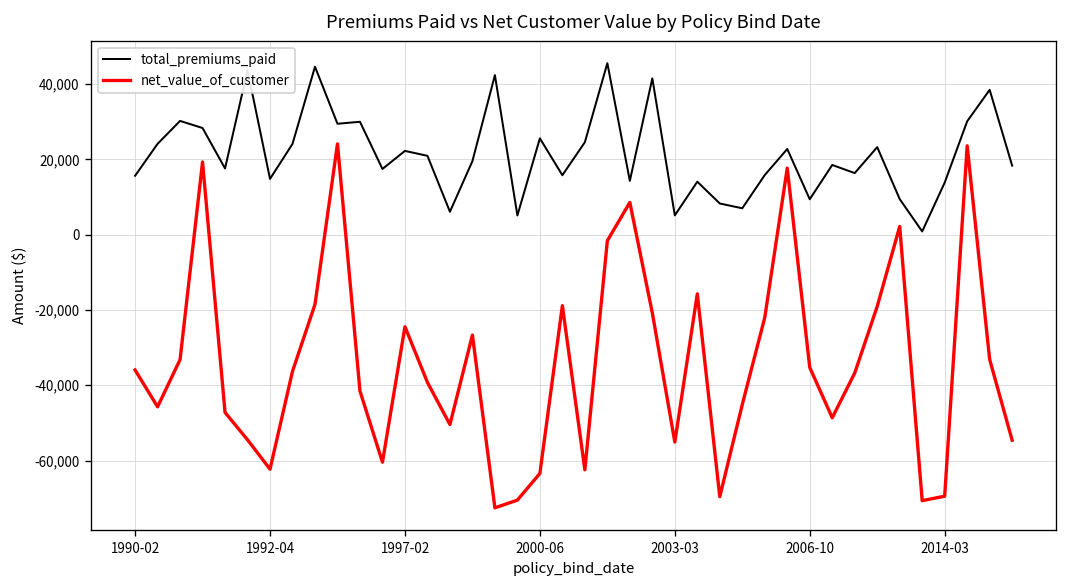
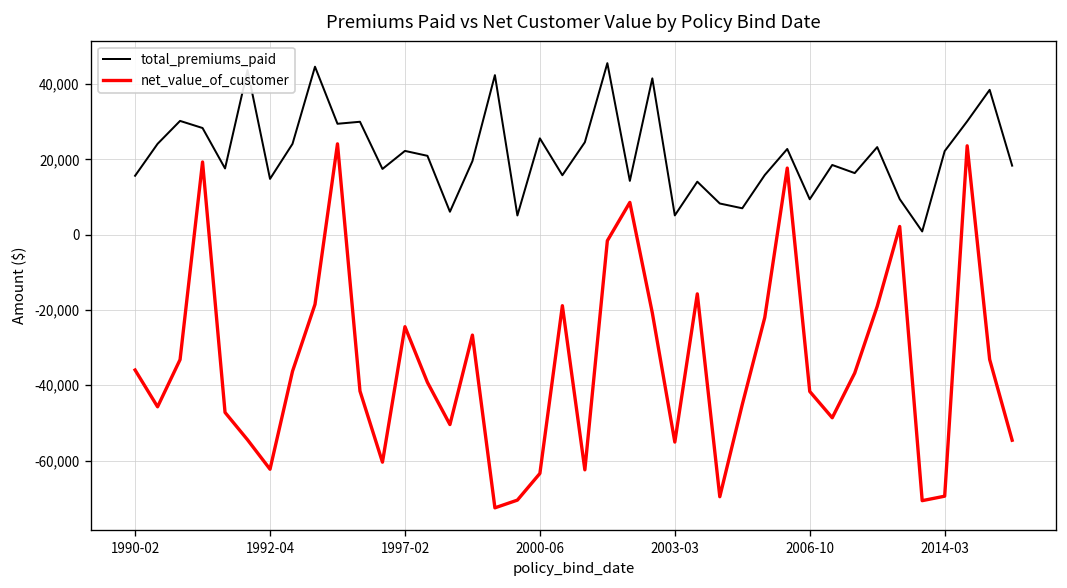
net_value_of_customer, 2006-10: -35,000 -> -42,000
total_premiums_paid, 2014-03: 14,000 -> 22,000
